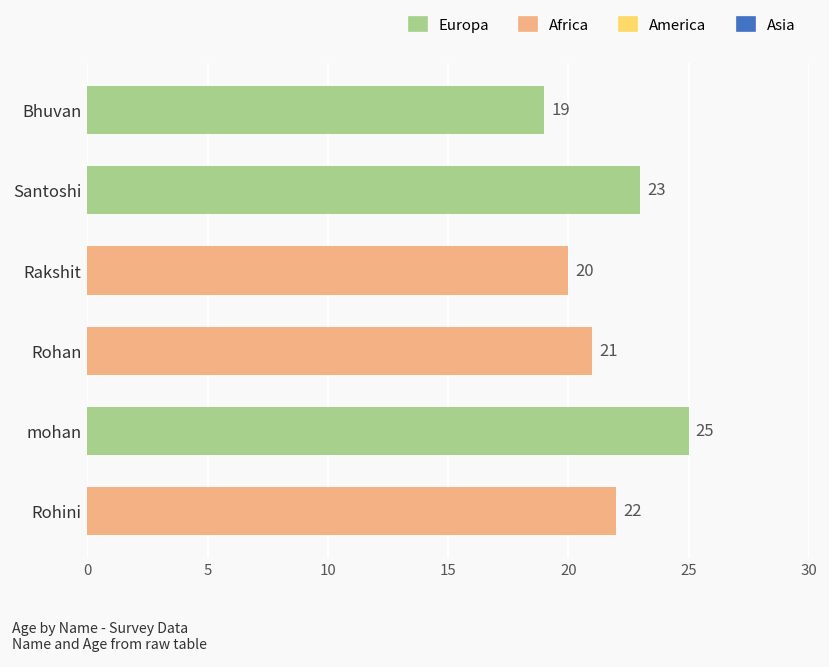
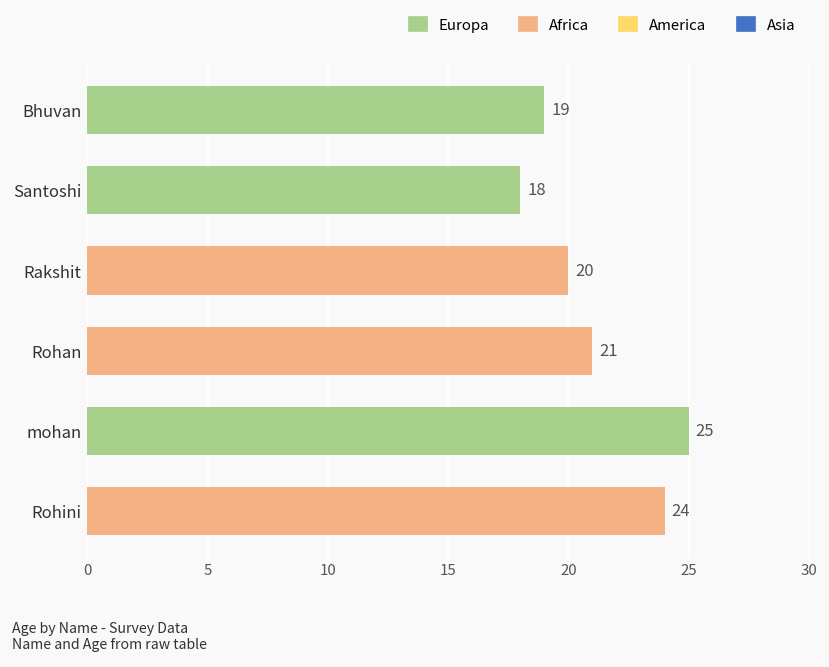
Santoshi: 23 -> 18
Rohini: 22 -> 24
